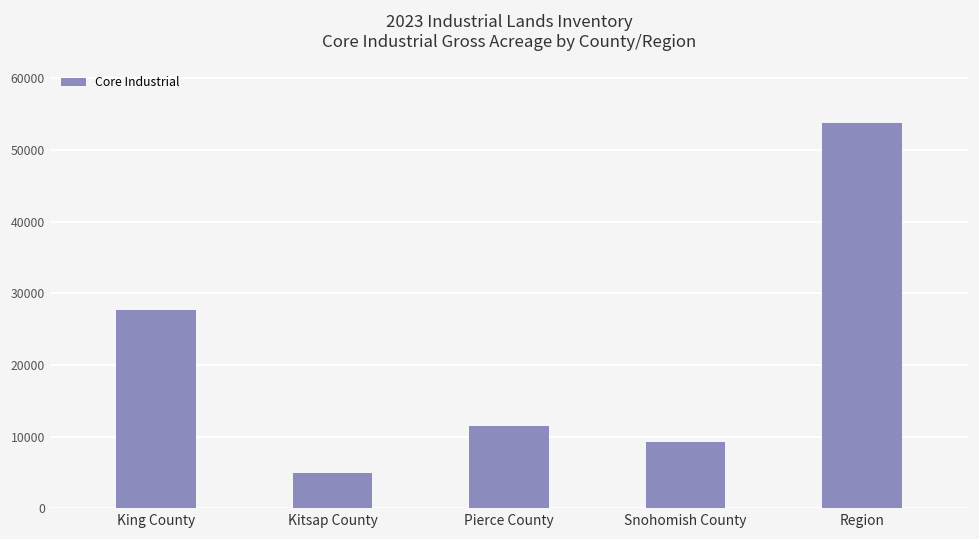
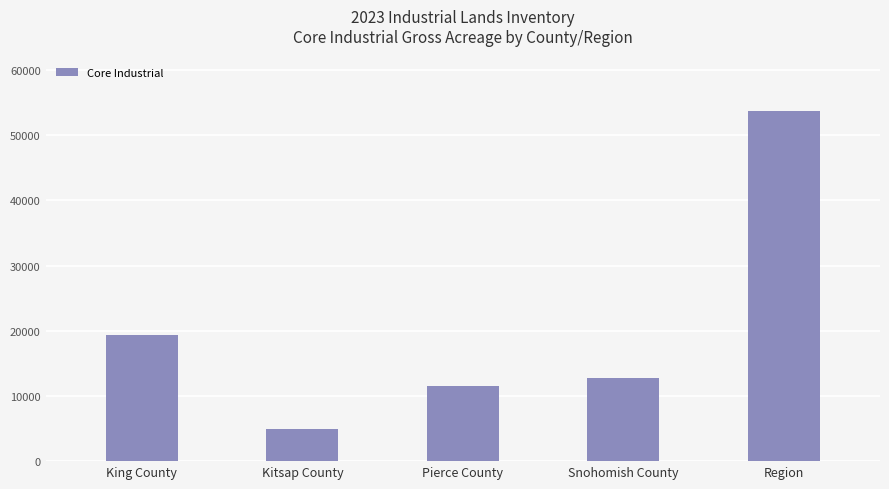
King County: 28000 -> 19000
Snohomish County: 9000 -> 13000
